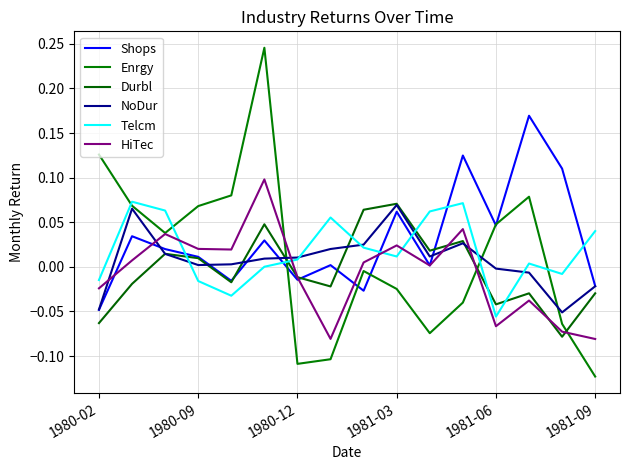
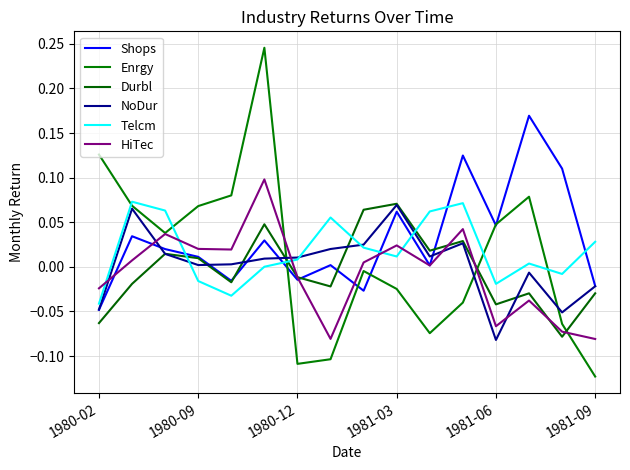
Telcm, 1980-02: -0.01 -> -0.04
NoDur, 1981-06: 0.00 -> -0.08
Telcm, 1981-06: -0.06 -> -0.02
Telcm, 1981-09: 0.04 -> 0.03
